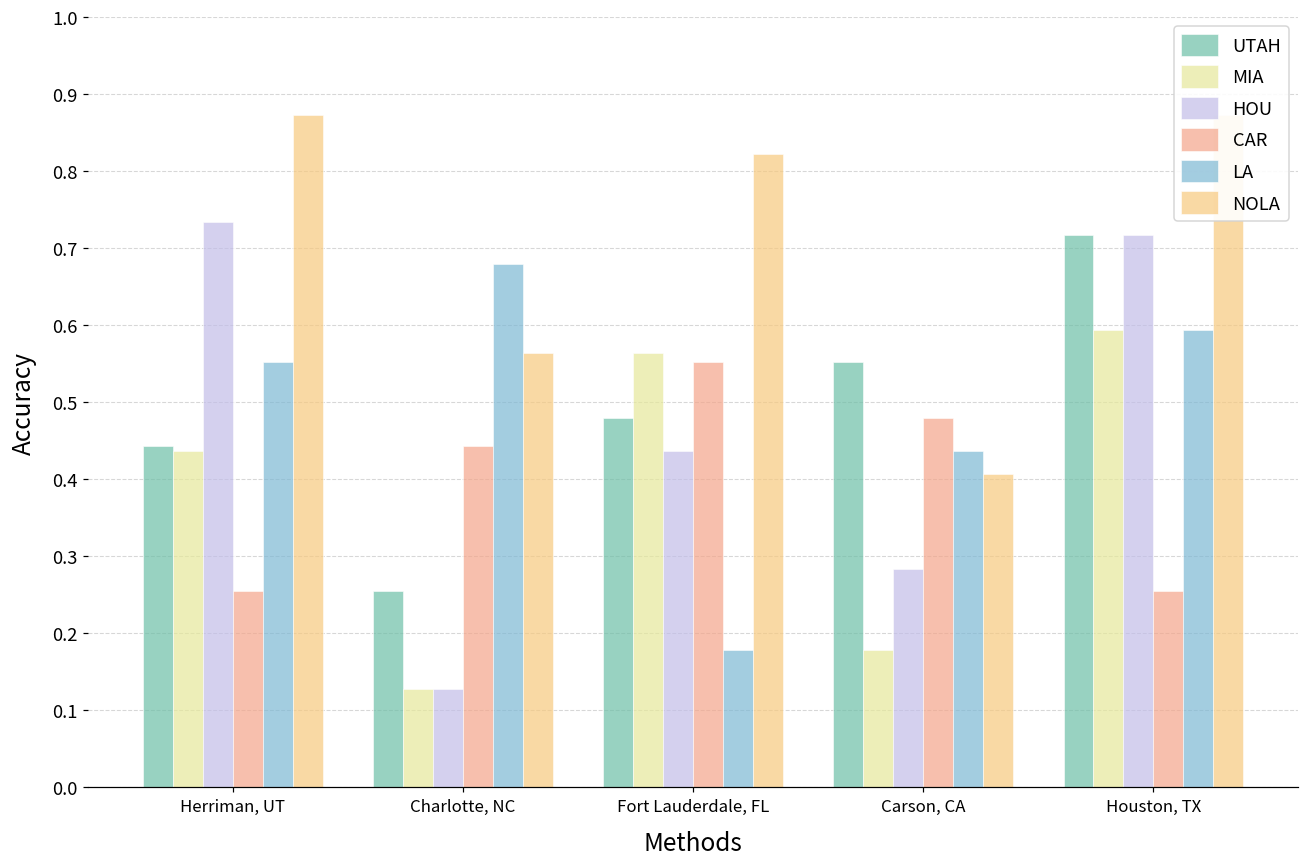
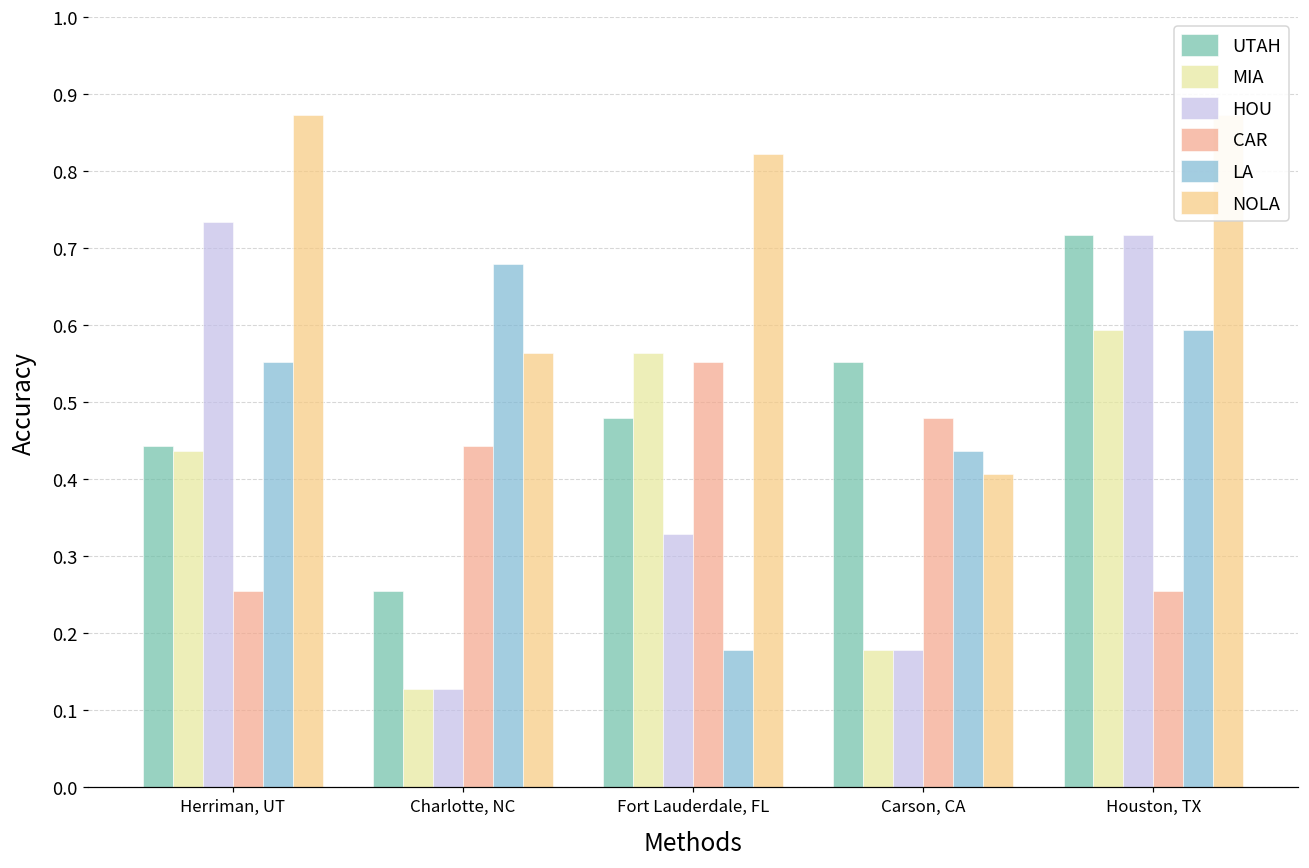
HOU, Fort Lauderdale, FL: 0.44 -> 0.33
HOU, Carson, CA: 0.28 -> 0.18
